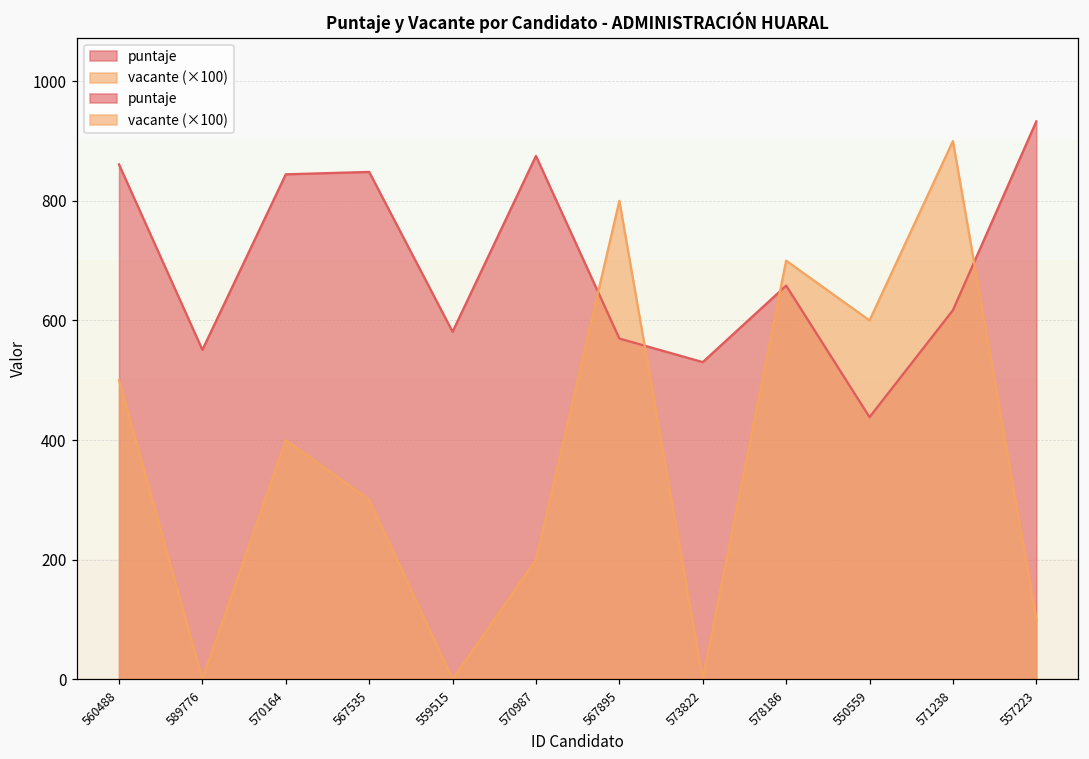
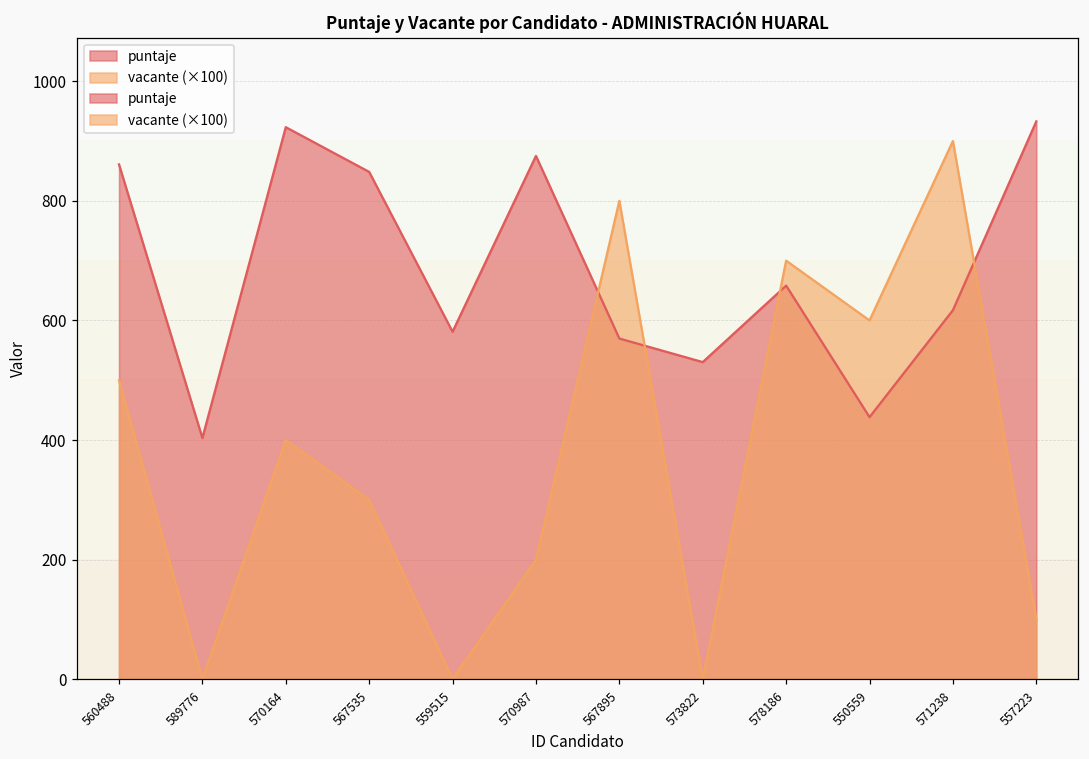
puntaje, 589776: 550 -> 400
puntaje, 570164: 840 -> 920
